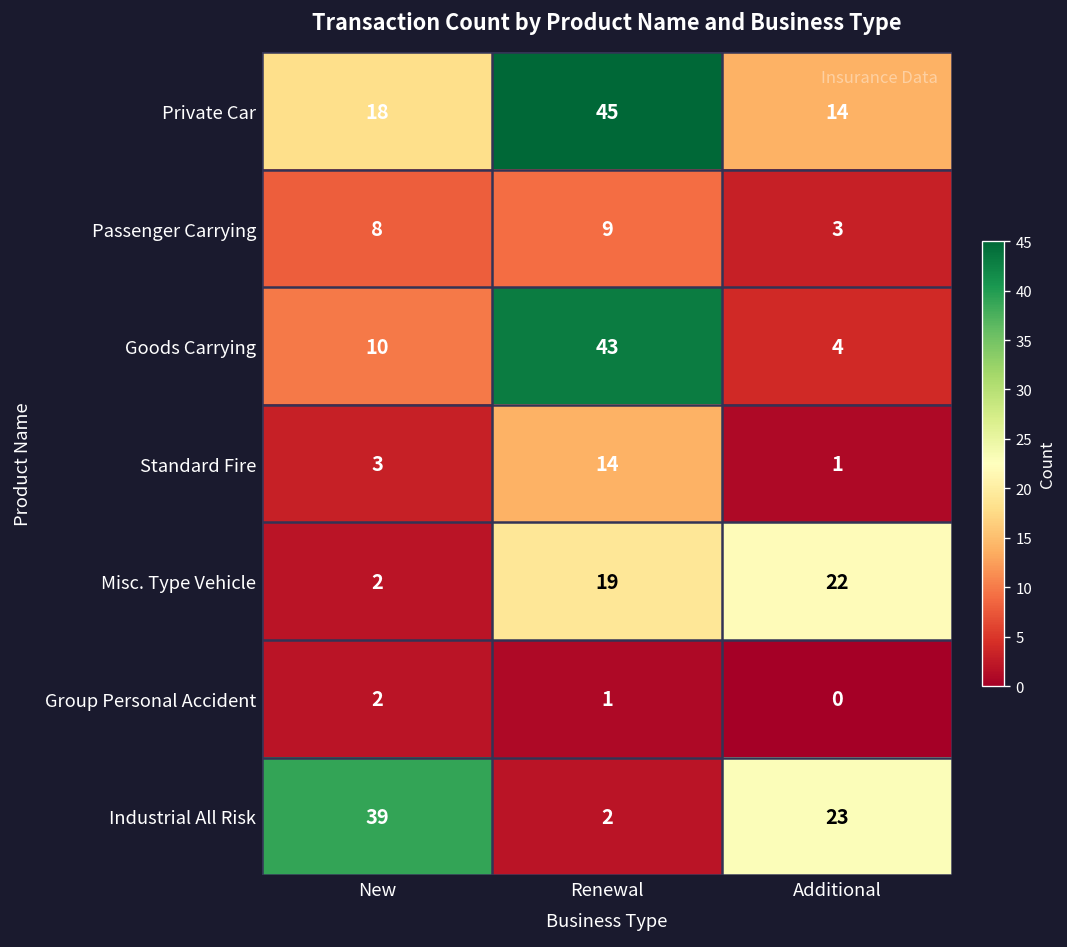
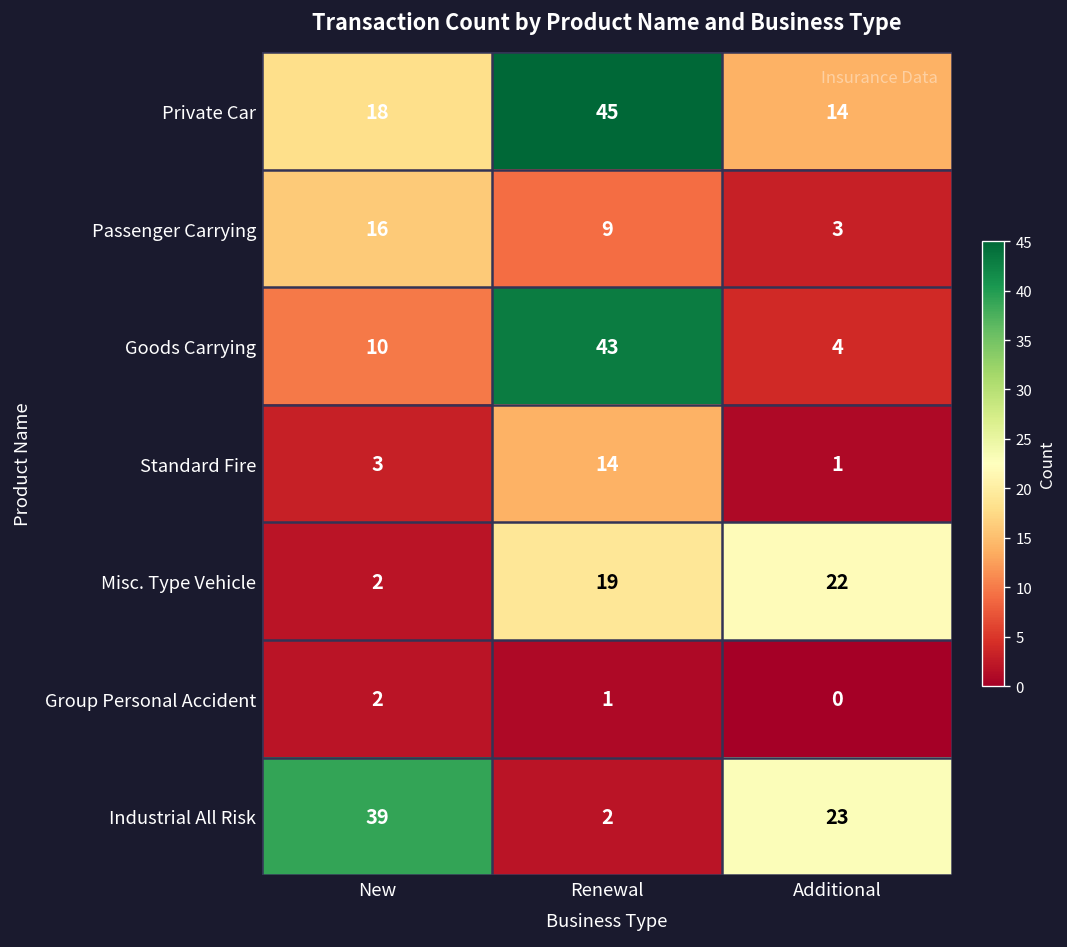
Passenger Carrying, New: 8 -> 16
